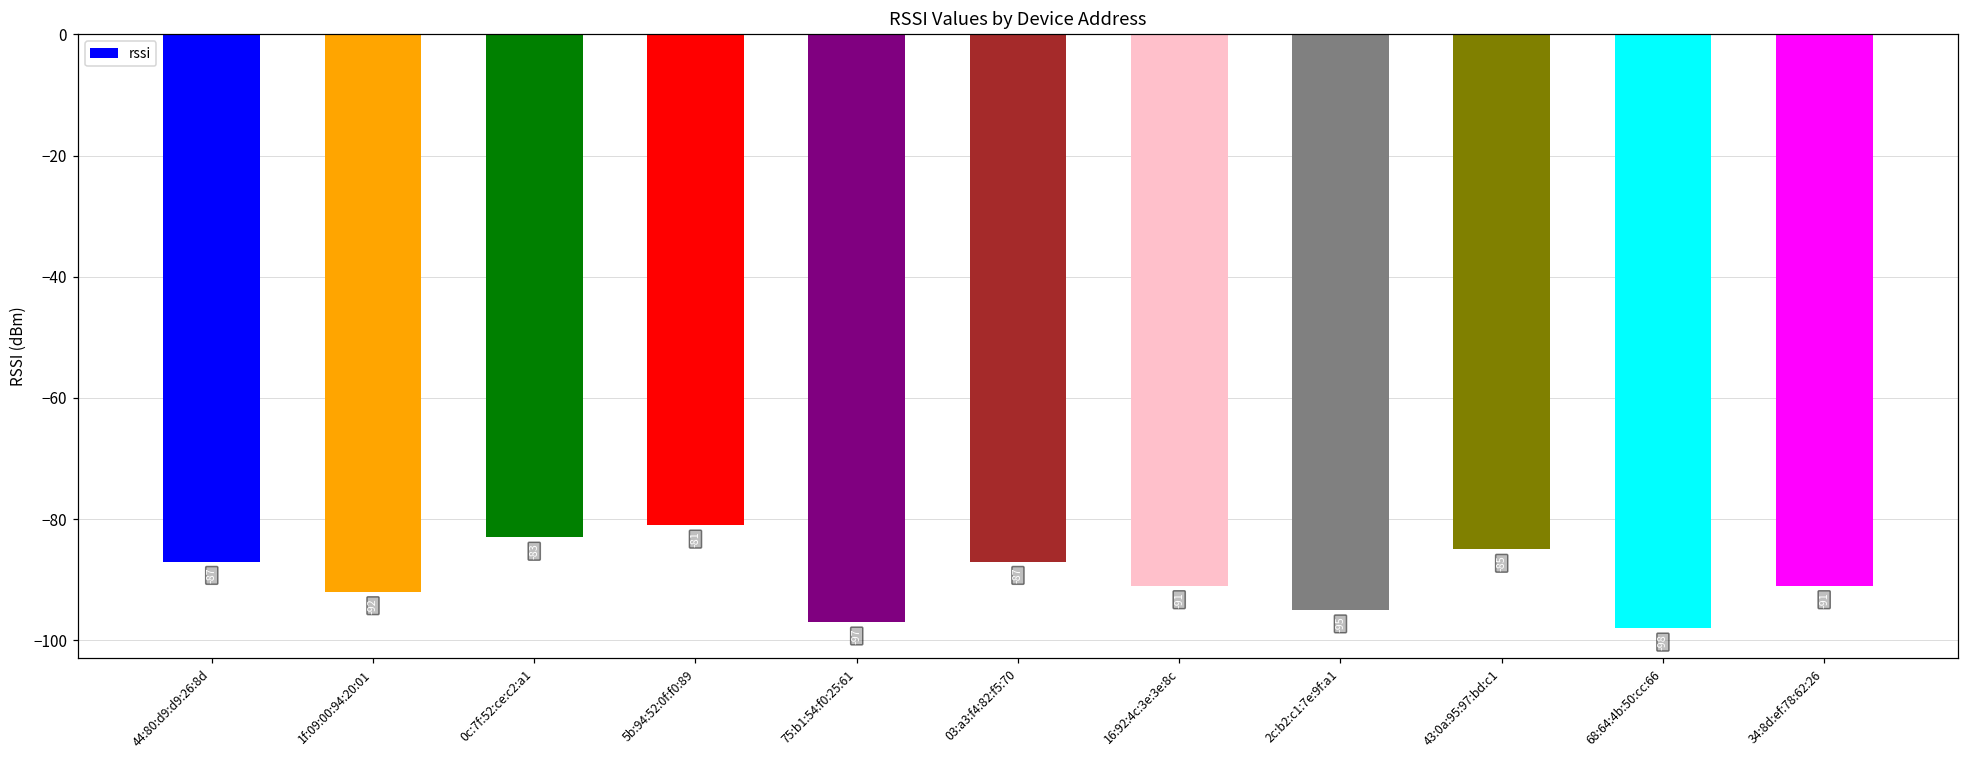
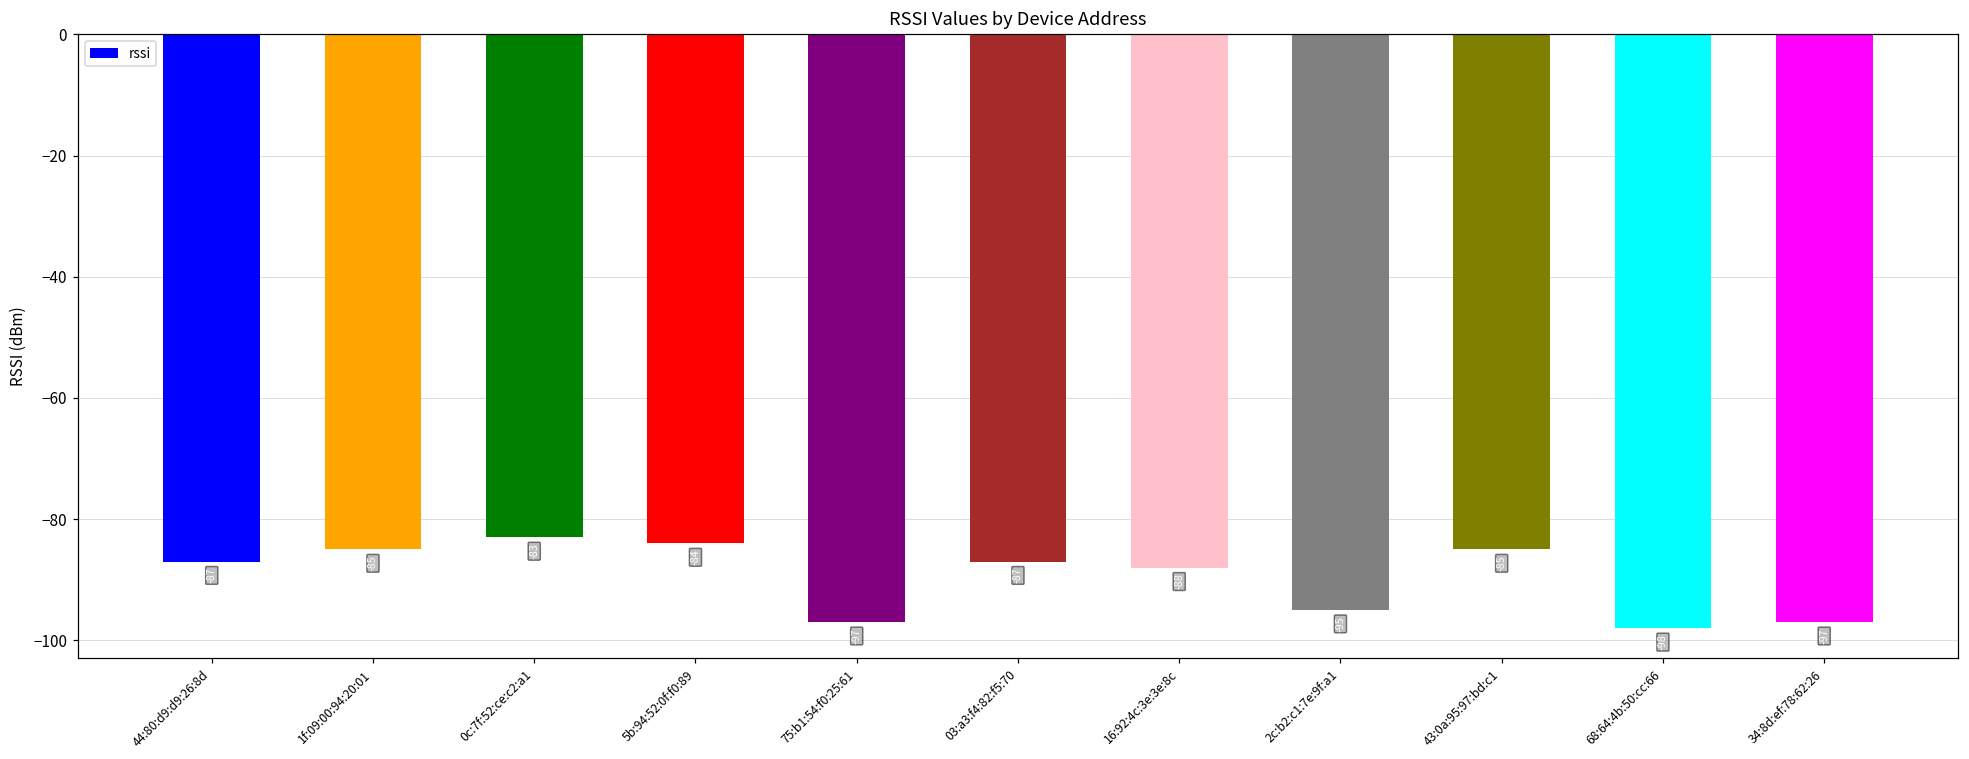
1f:09:00:94:20:01: -92 -> -85
5b:94:52:0f:f0:89: -81 -> -84
16:92:4c:3e:3e:8c: -91 -> -88
34:8d:ef:78:62:26: -91 -> -97
